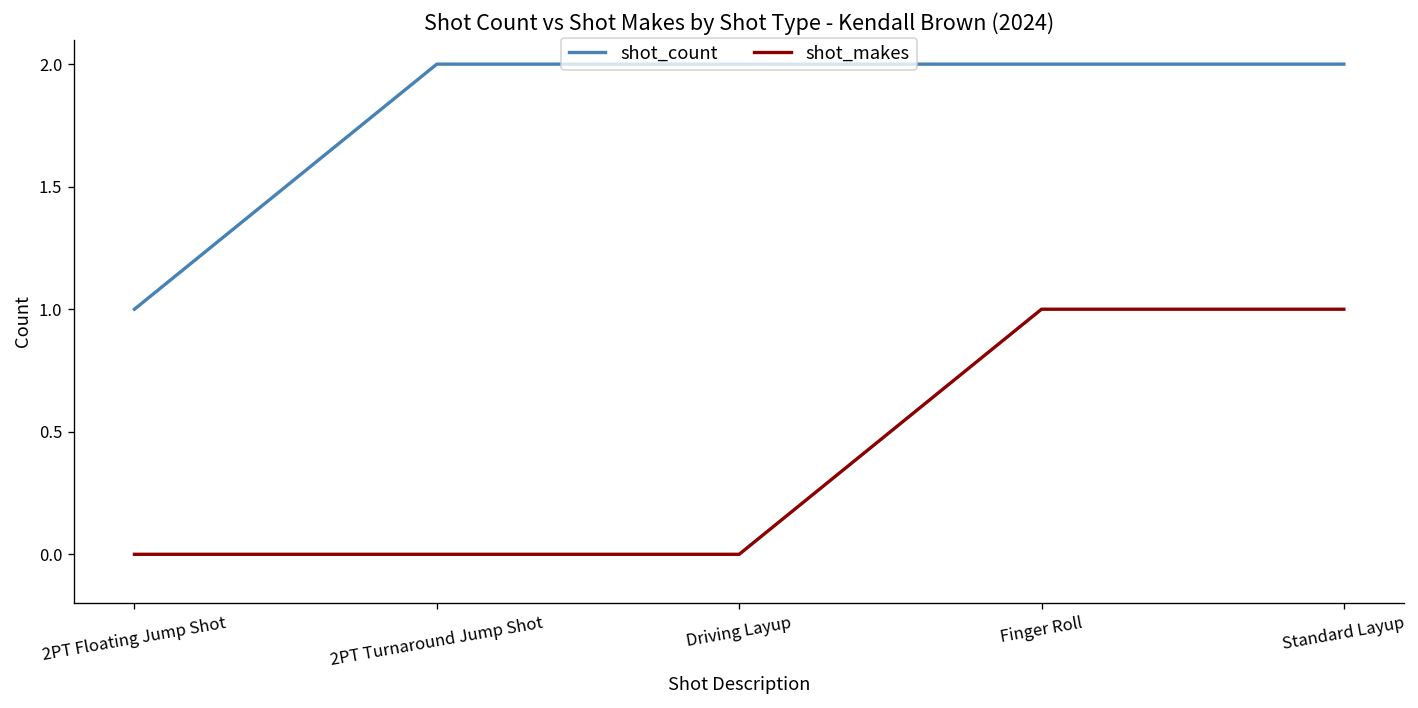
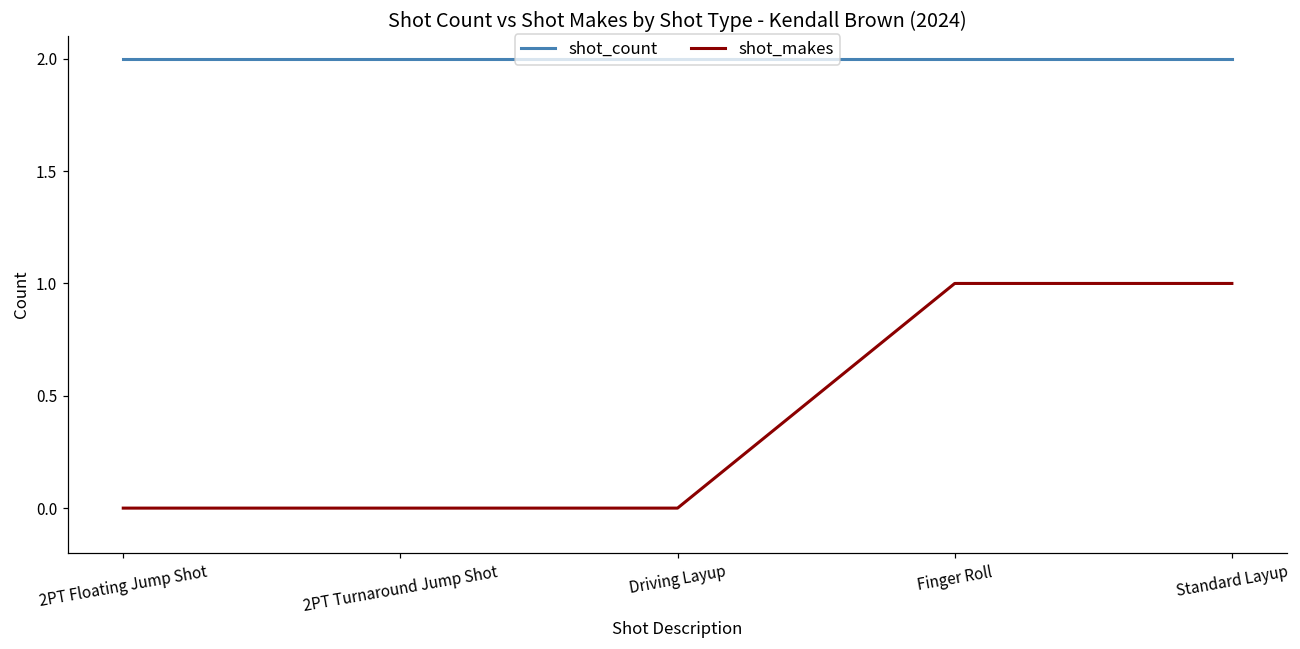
shot_count, 2PT Floating Jump Shot: 1 -> 2
